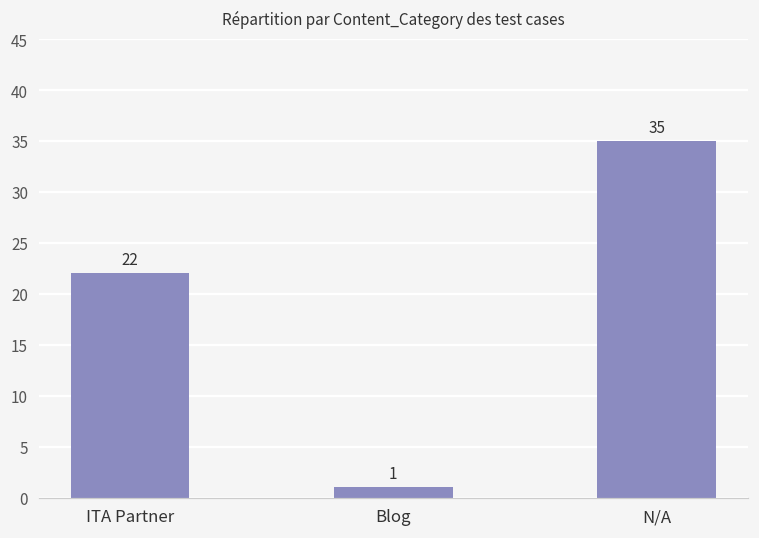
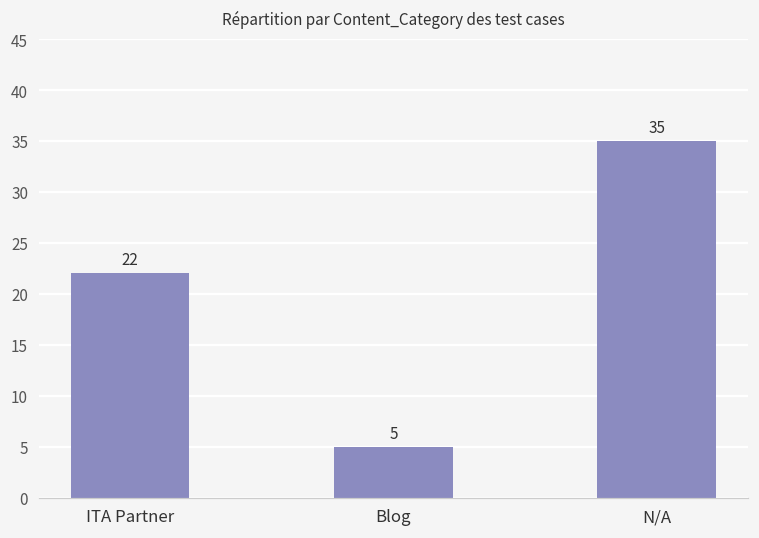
Blog: 1 -> 5
